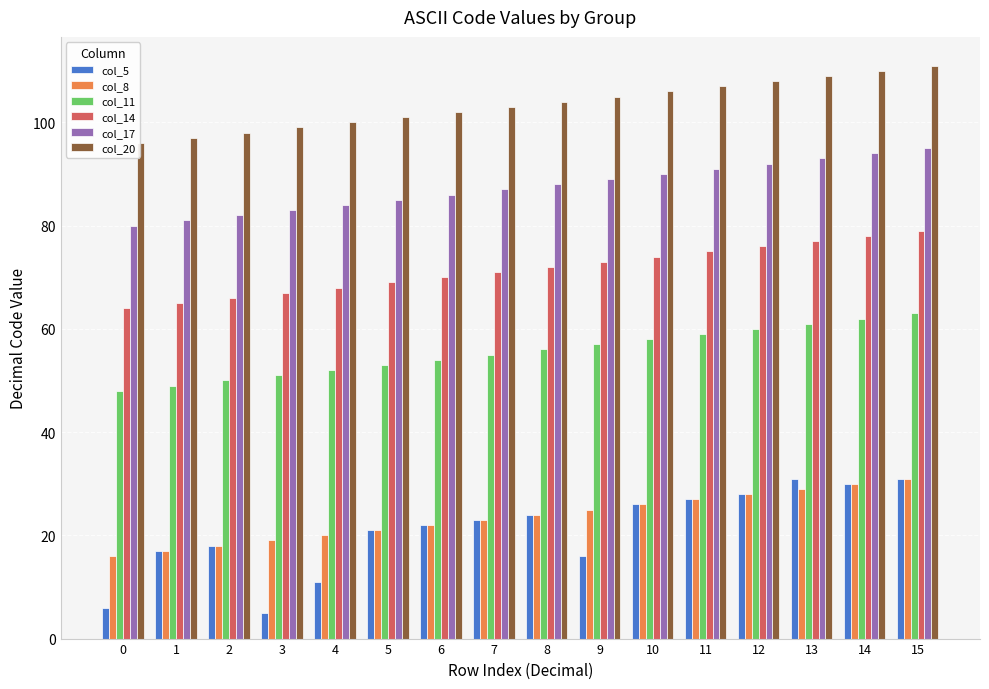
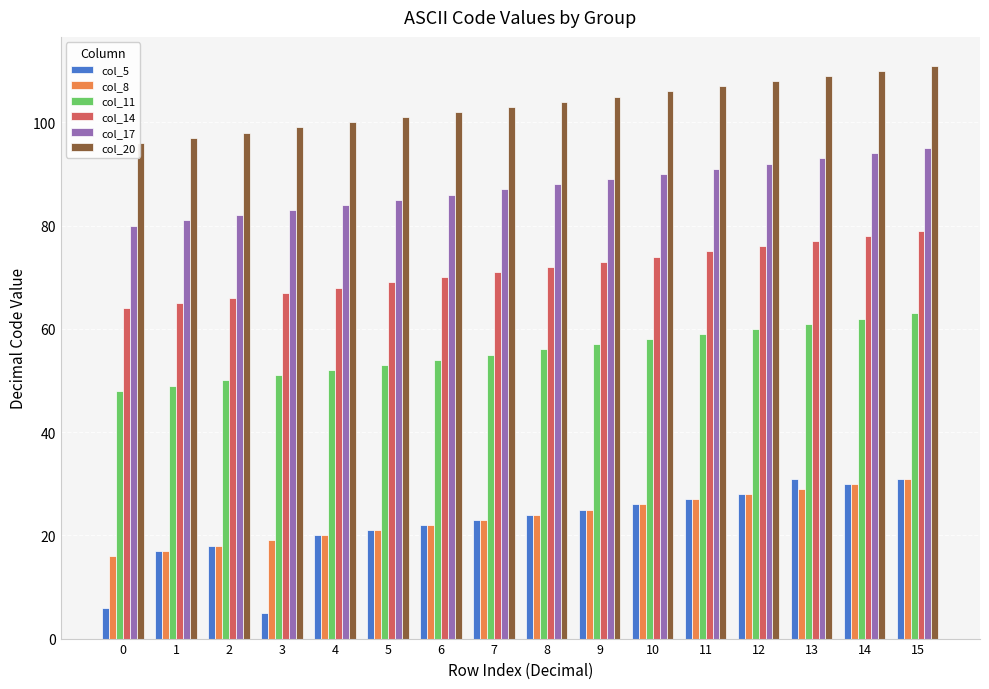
col_5, 4: 11 -> 20
col_5, 9: 16 -> 25
